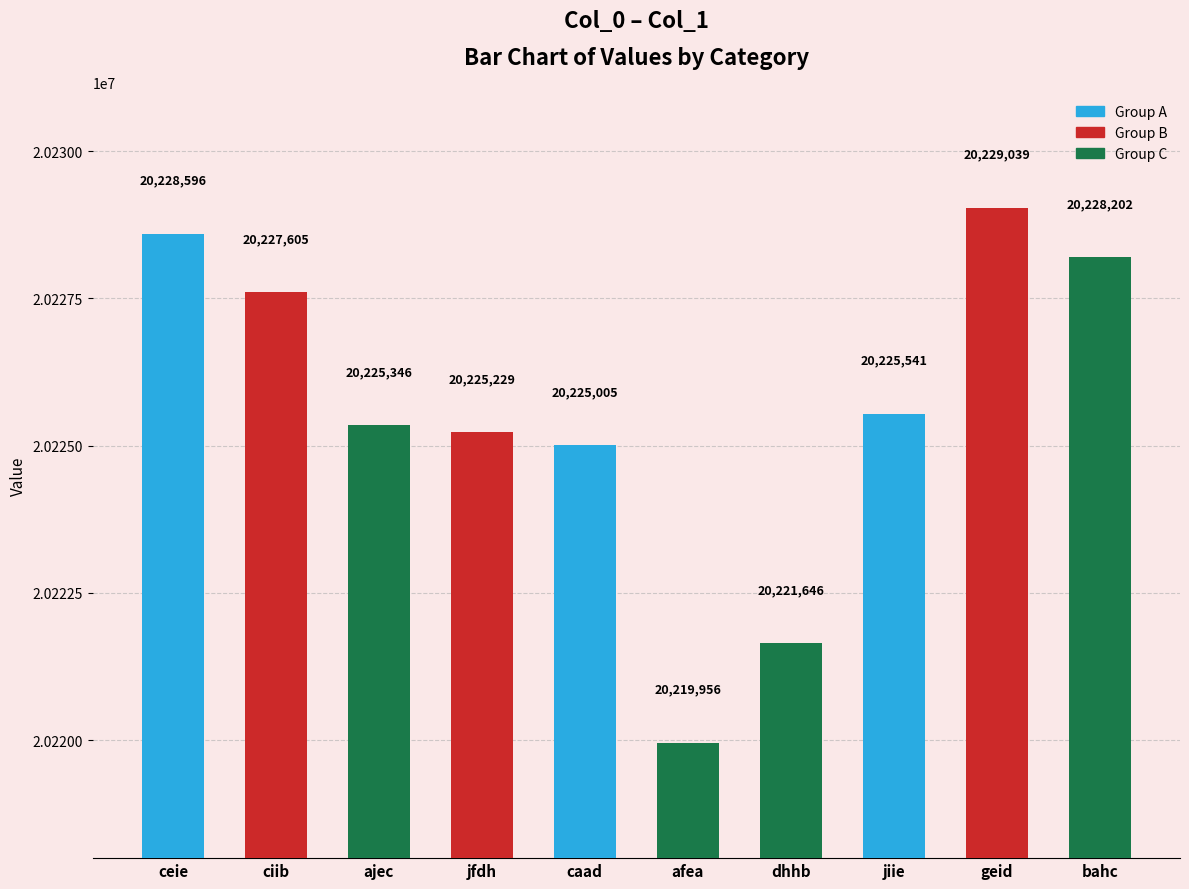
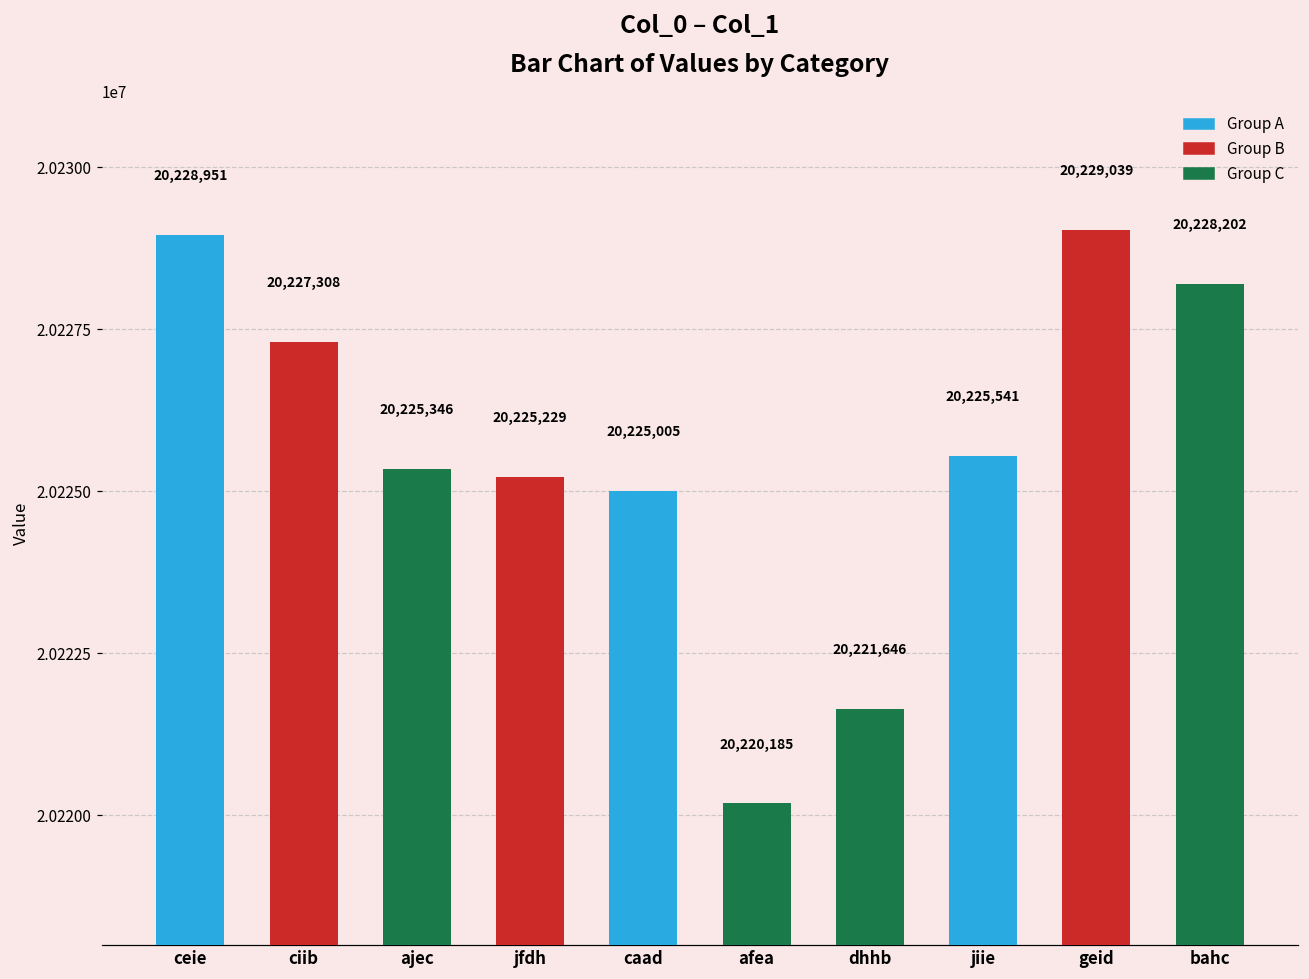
ceie: 20,228,596 -> 20,228,951
ciib: 20,227,605 -> 20,227,308
afea: 20,219,956 -> 20,220,185
